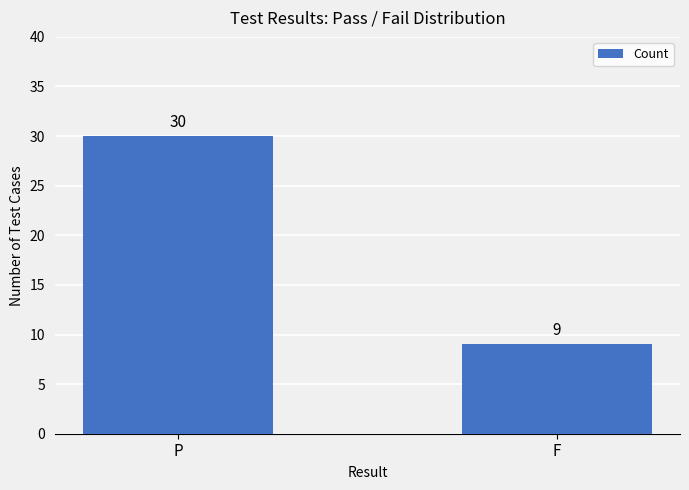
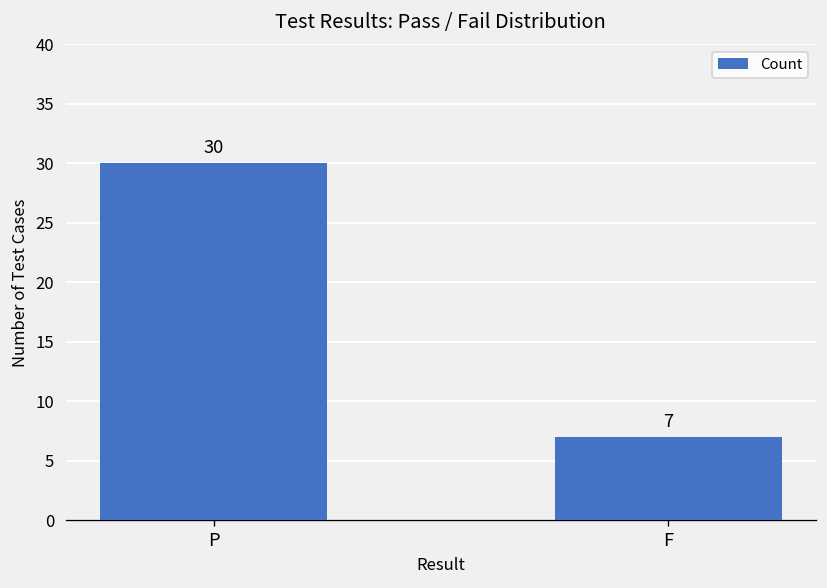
F: 9 -> 7
